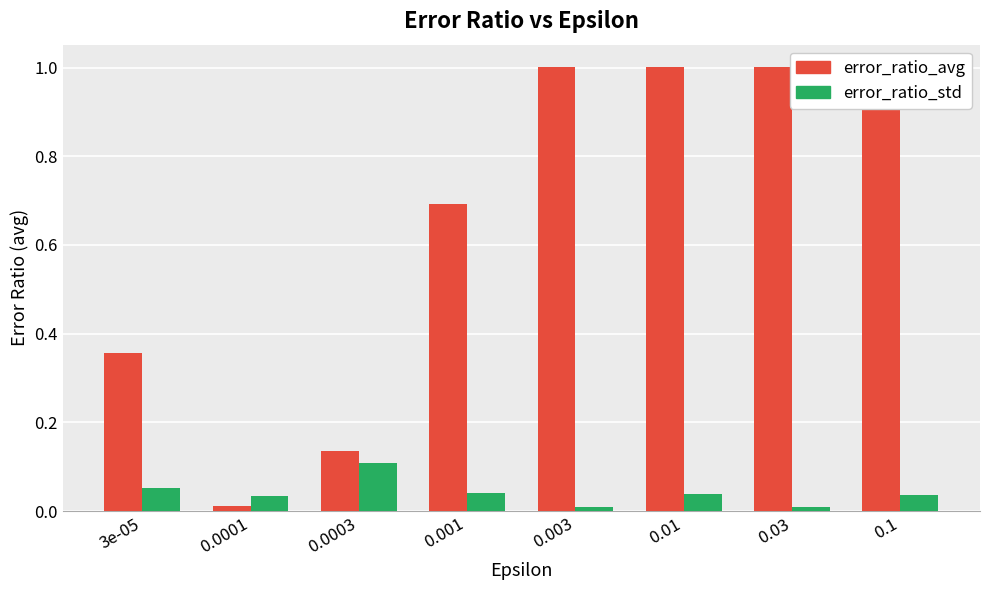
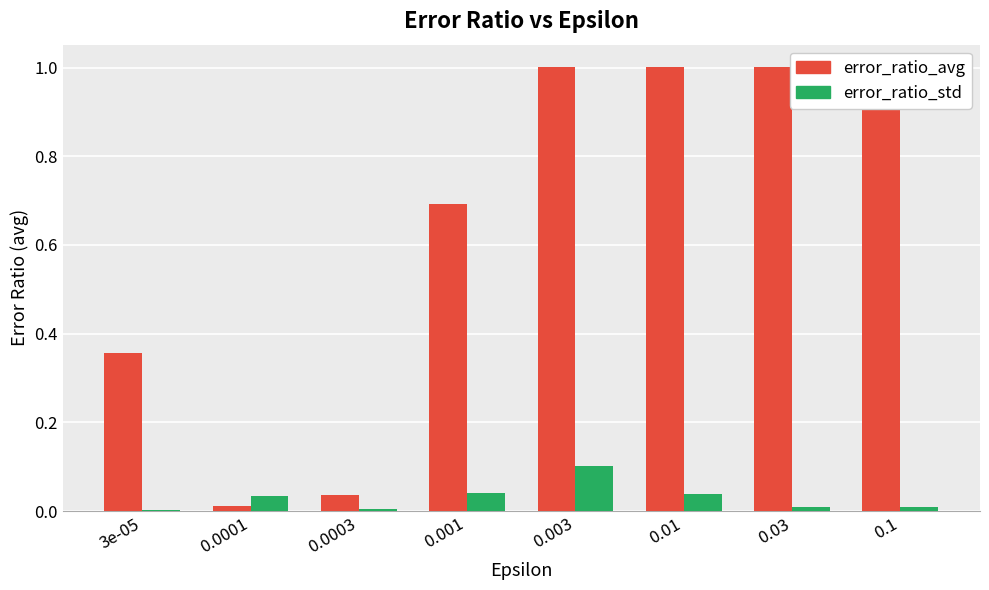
error_ratio_std, 3e-05: 0.05 -> 0.00
error_ratio_avg, 0.0003: 0.13 -> 0.04
error_ratio_std, 0.0003: 0.11 -> 0.01
error_ratio_std, 0.003: 0.01 -> 0.10
error_ratio_std, 0.1: 0.04 -> 0.01
